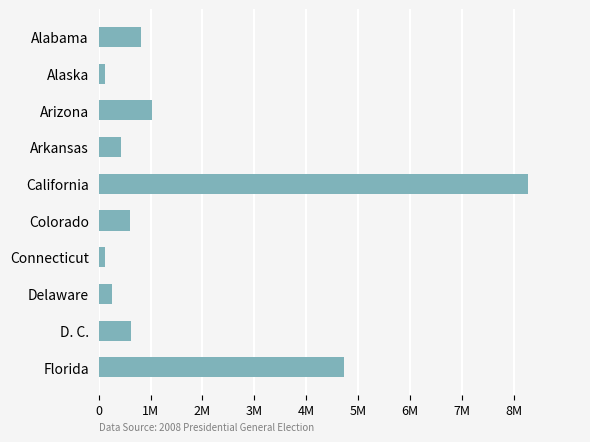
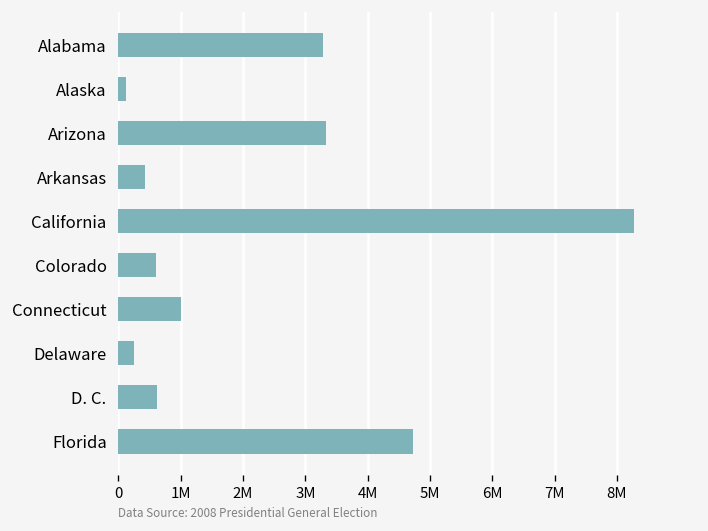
Alabama: 800000 -> 3300000
Arizona: 1000000 -> 3300000
Connecticut: 100000 -> 1000000
